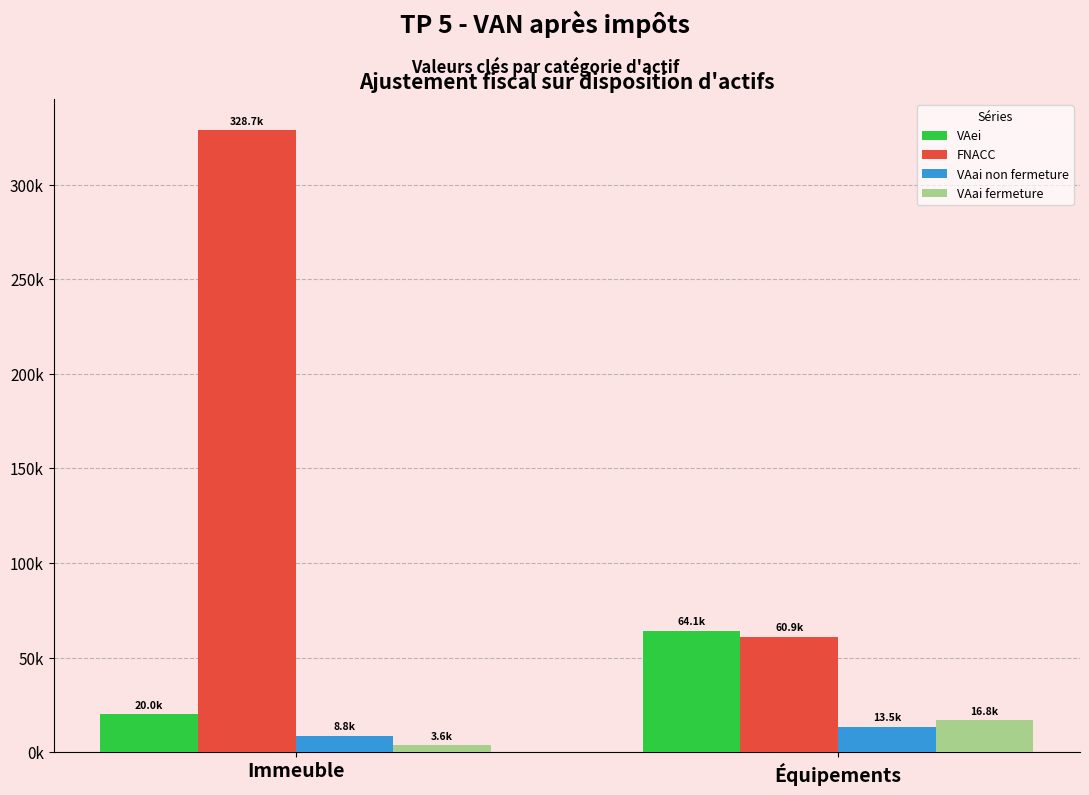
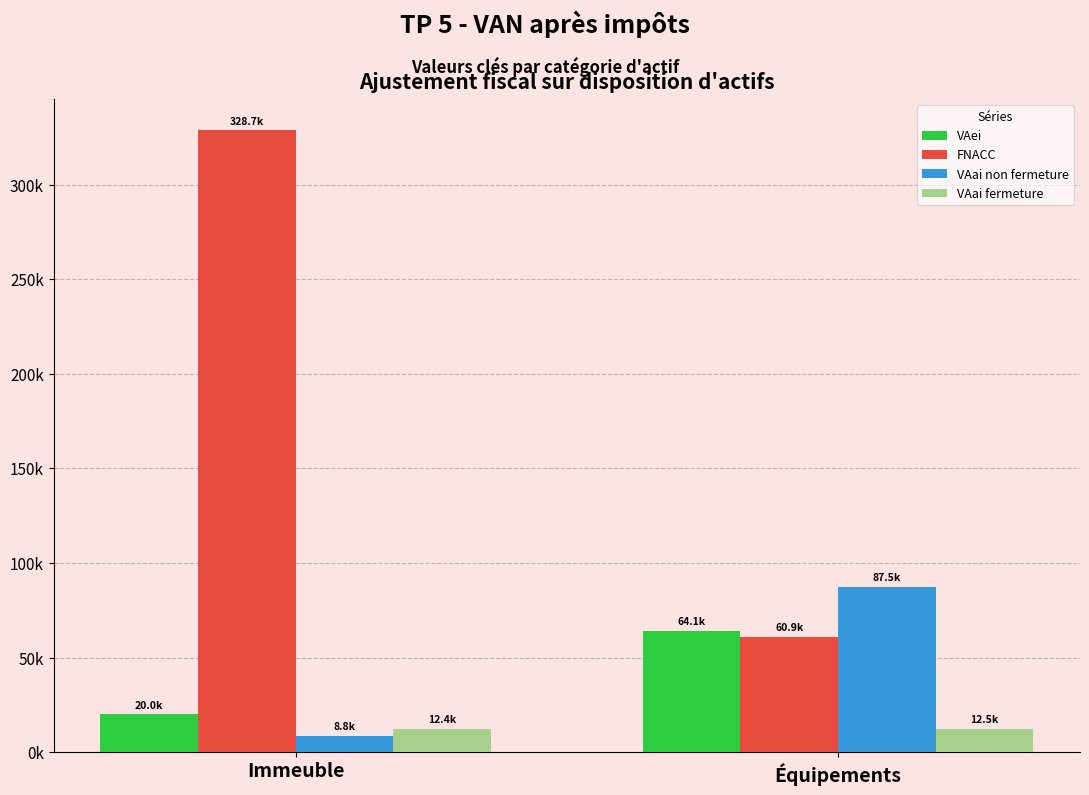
VAai fermeture, Immeuble: 3.6k -> 12.4k
VAai non fermeture, Équipements: 13.5k -> 87.5k
VAai fermeture, Équipements: 16.8k -> 12.5k
